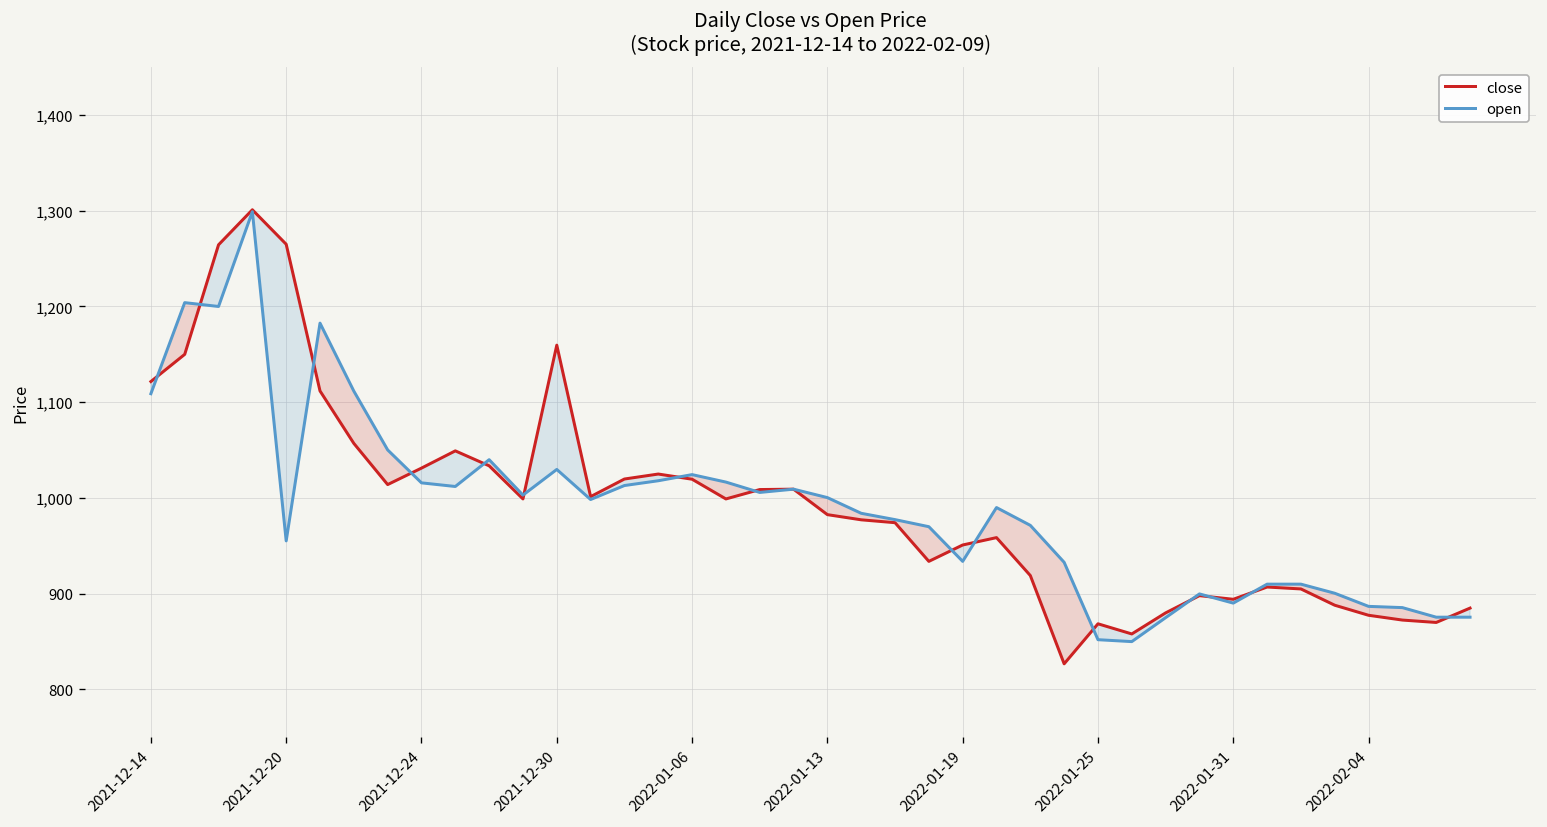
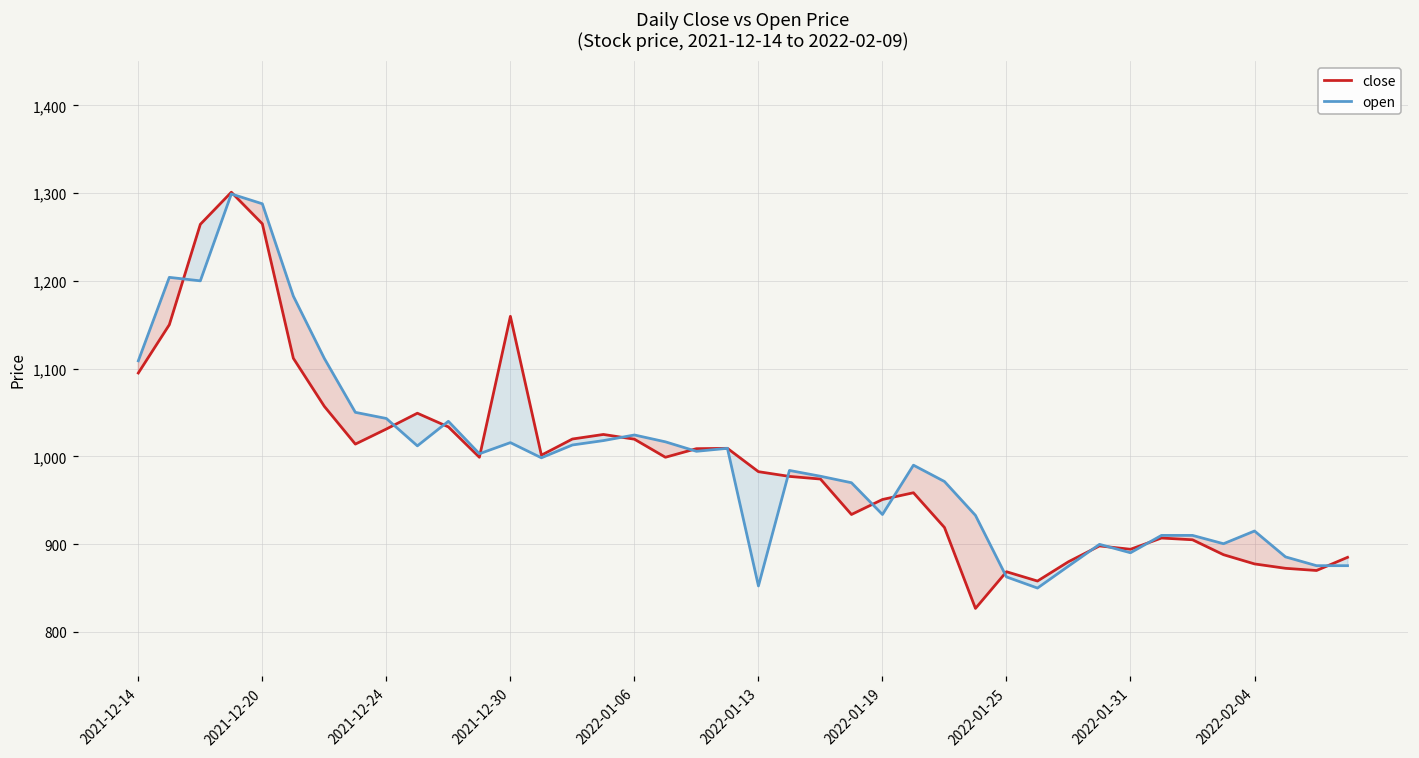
close, 2021-12-14: 1,120 -> 1,100
open, 2021-12-20: 960 -> 1,290
open, 2021-12-24: 1,020 -> 1,040
open, 2021-12-30: 1,030 -> 1,020
open, 2022-01-13: 1,000 -> 850
open, 2022-01-25: 850 -> 860
open, 2022-02-04: 890 -> 920
